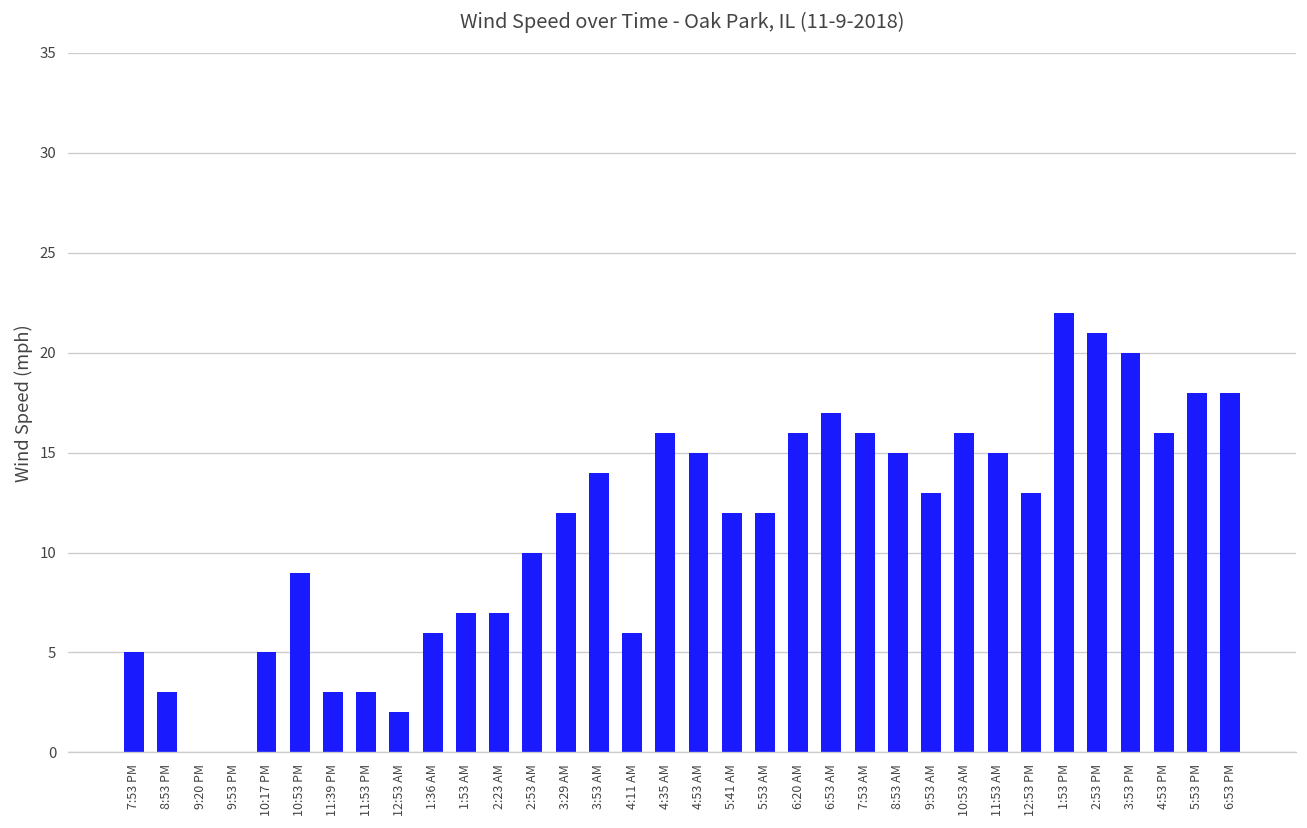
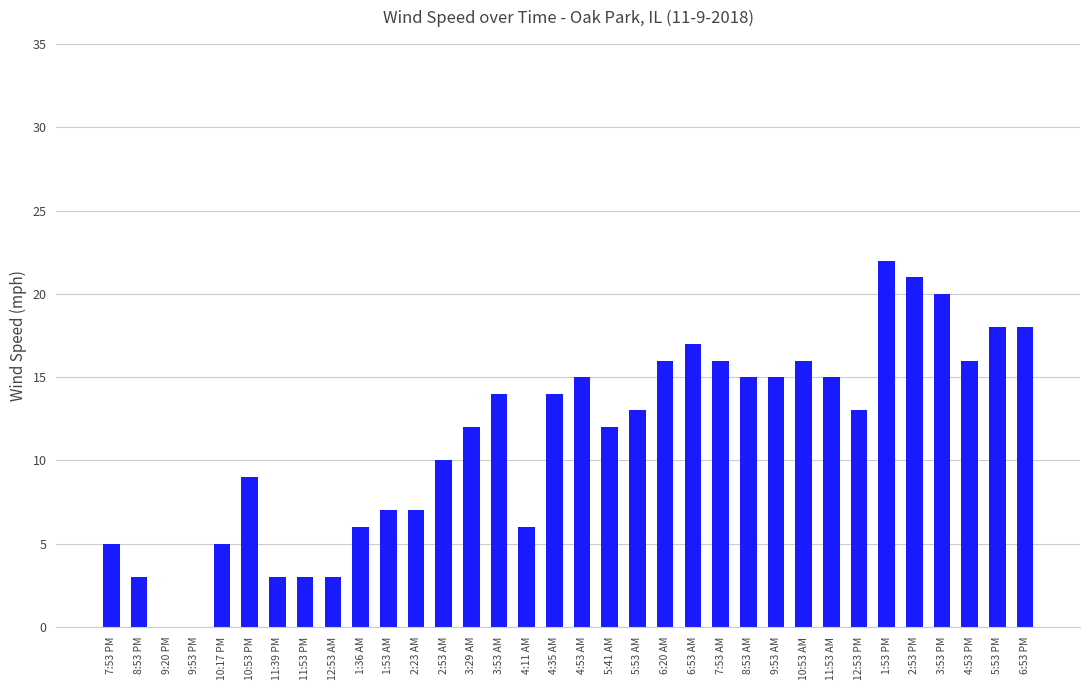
12:53 AM: 2 -> 3
4:35 AM: 16 -> 14
5:53 AM: 12 -> 13
9:53 AM: 13 -> 15
